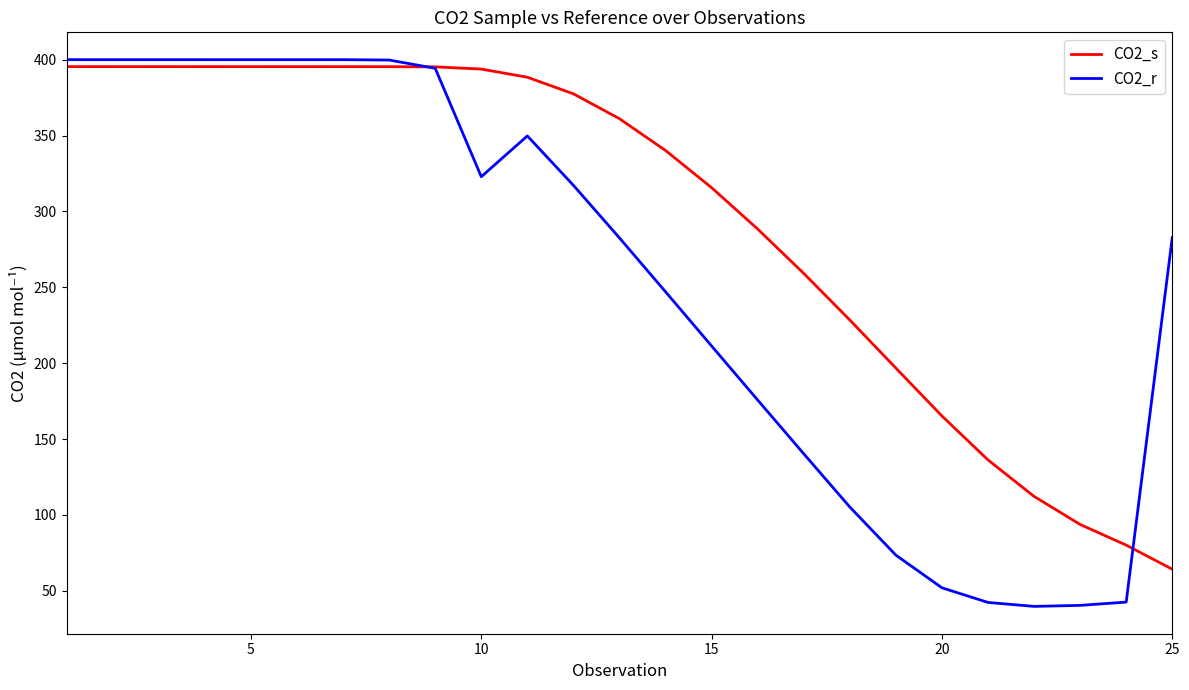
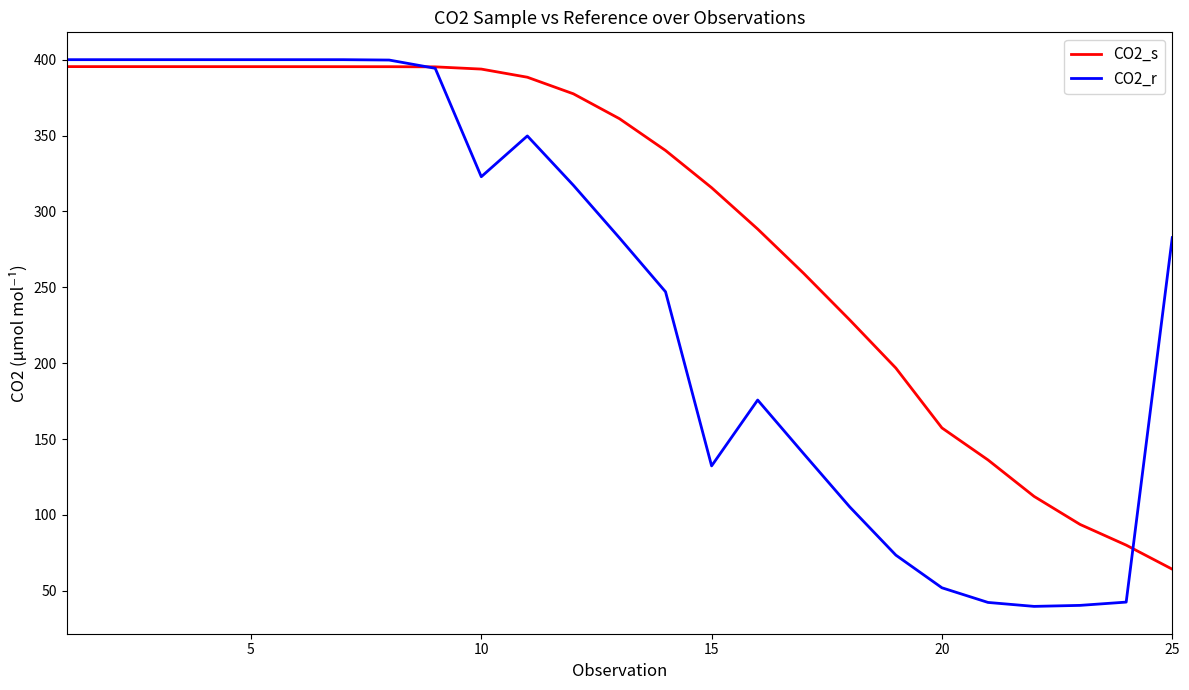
CO2_r, 15: 211 -> 132
CO2_s, 20: 165 -> 157
